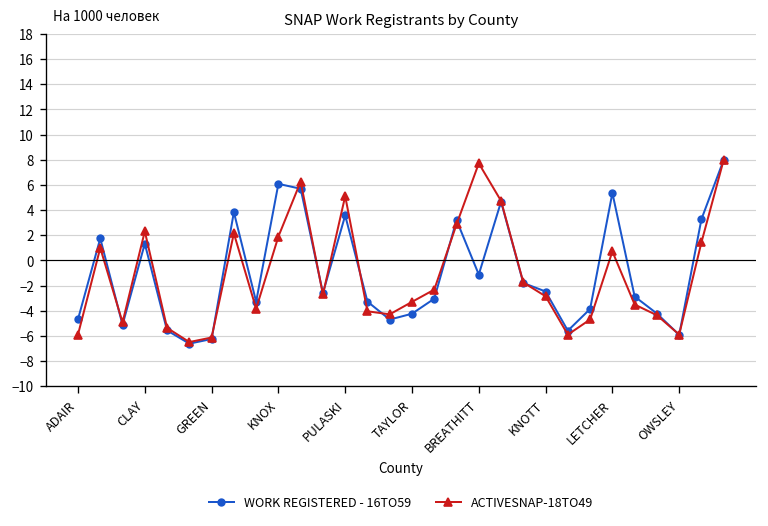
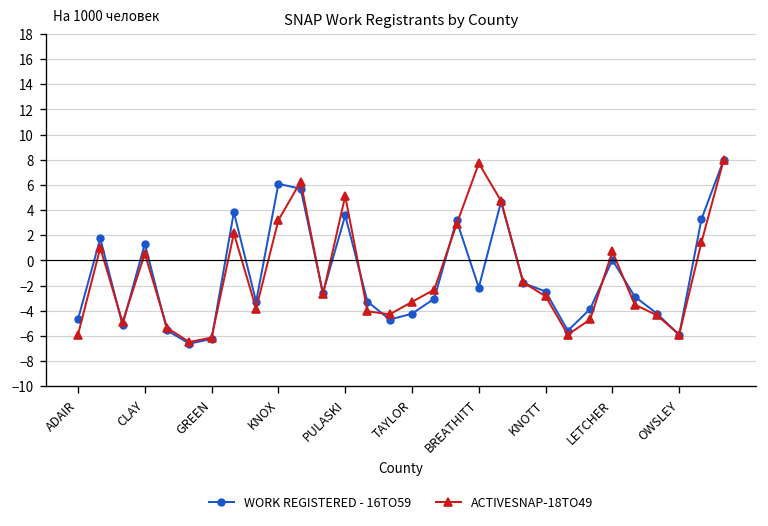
ACTIVESNAP-18TO49, CLAY: 2.3 -> 0.5
ACTIVESNAP-18TO49, KNOX: 1.9 -> 3.2
WORK REGISTERED - 16TO59, BREATHITT: -1.1 -> -2.2
WORK REGISTERED - 16TO59, LETCHER: 5.4 -> 0.0
